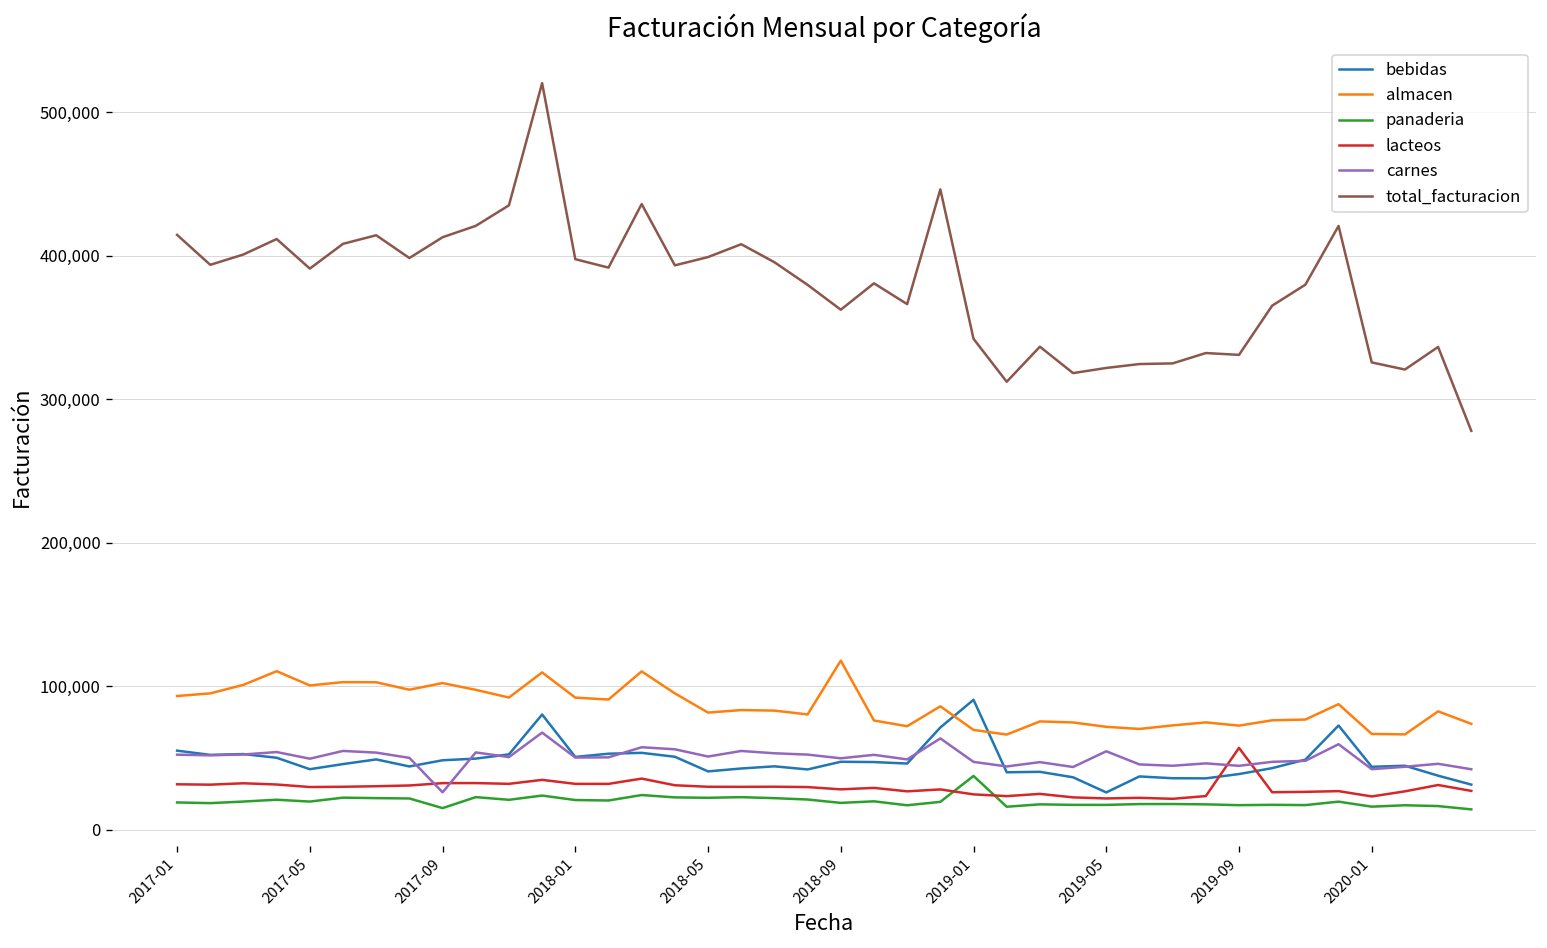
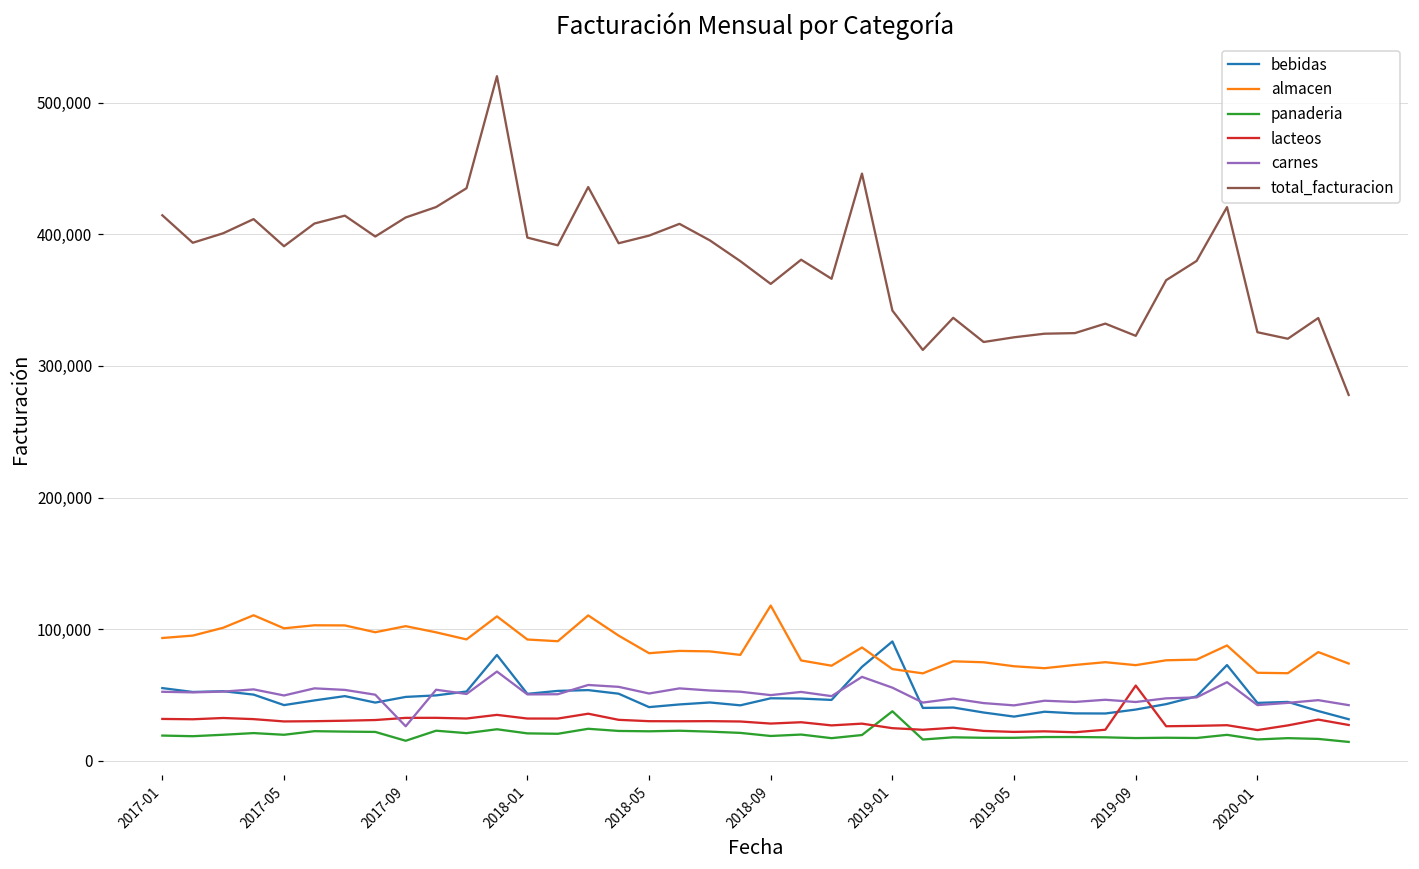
carnes, 2019-01: 47,000 -> 56,000
bebidas, 2019-05: 26,000 -> 34,000
carnes, 2019-05: 55,000 -> 42,000
total_facturacion, 2019-09: 331,000 -> 323,000
